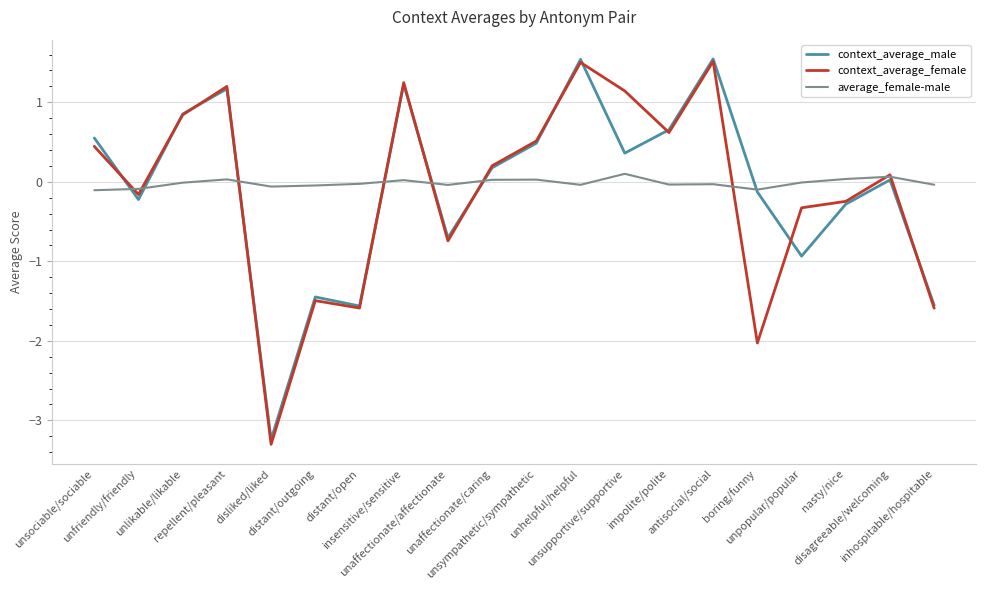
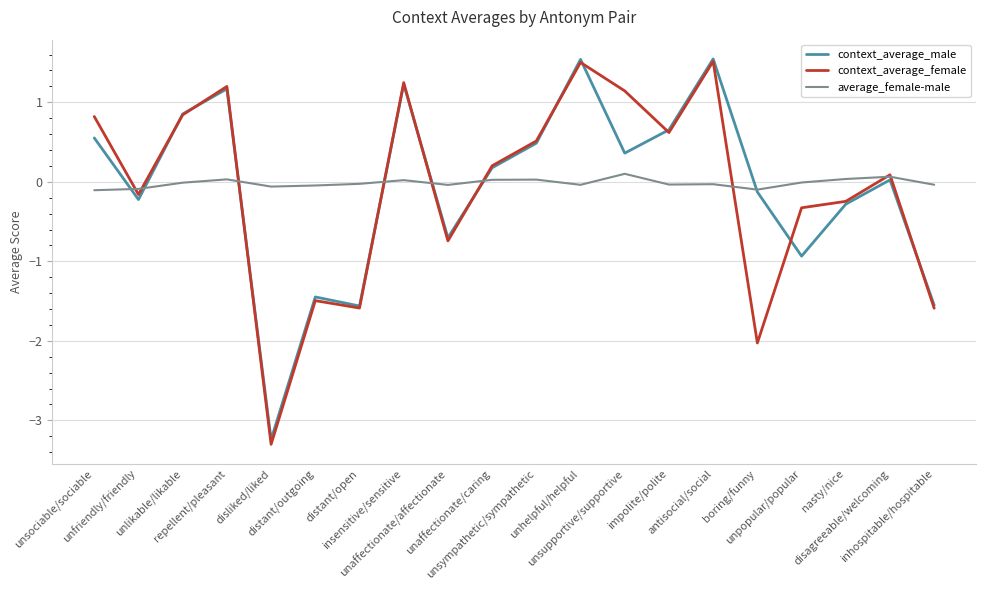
context_average_female, unsociable/sociable: 0.4 -> 0.8
